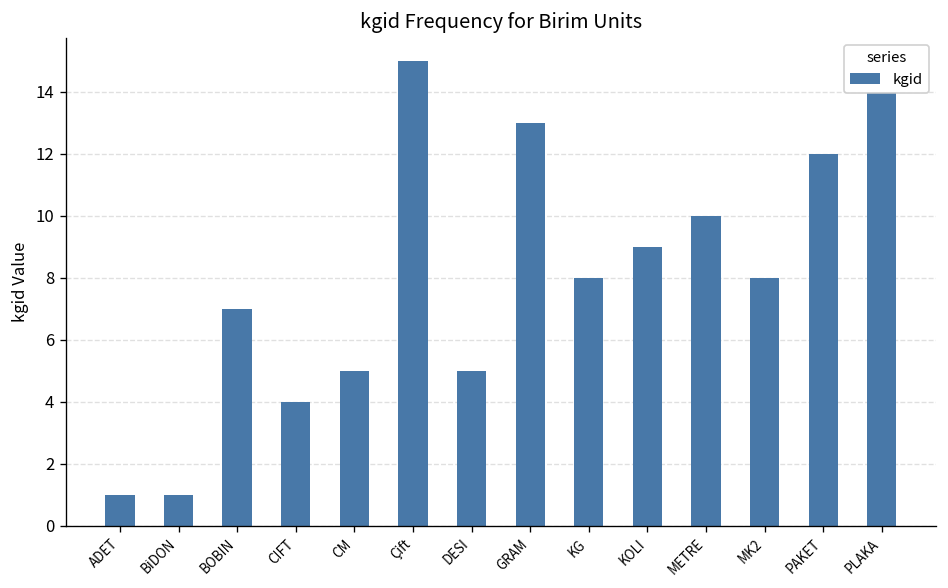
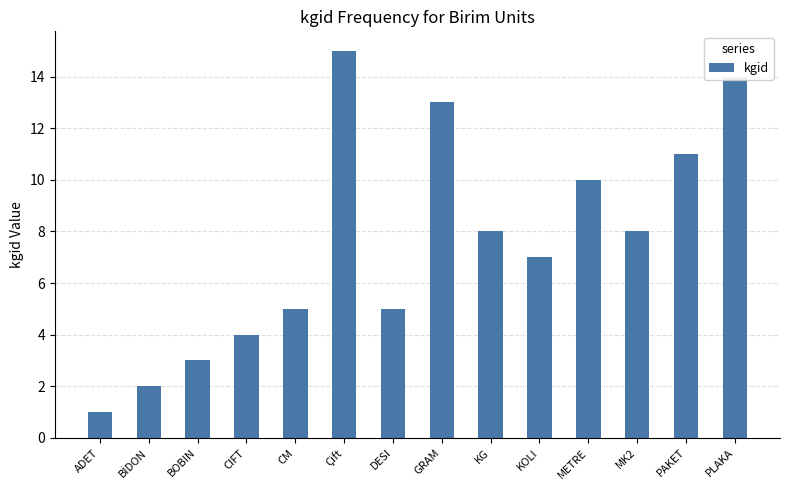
BİDON: 1 -> 2
BOBIN: 7 -> 3
KOLI: 9 -> 7
PAKET: 12 -> 11
